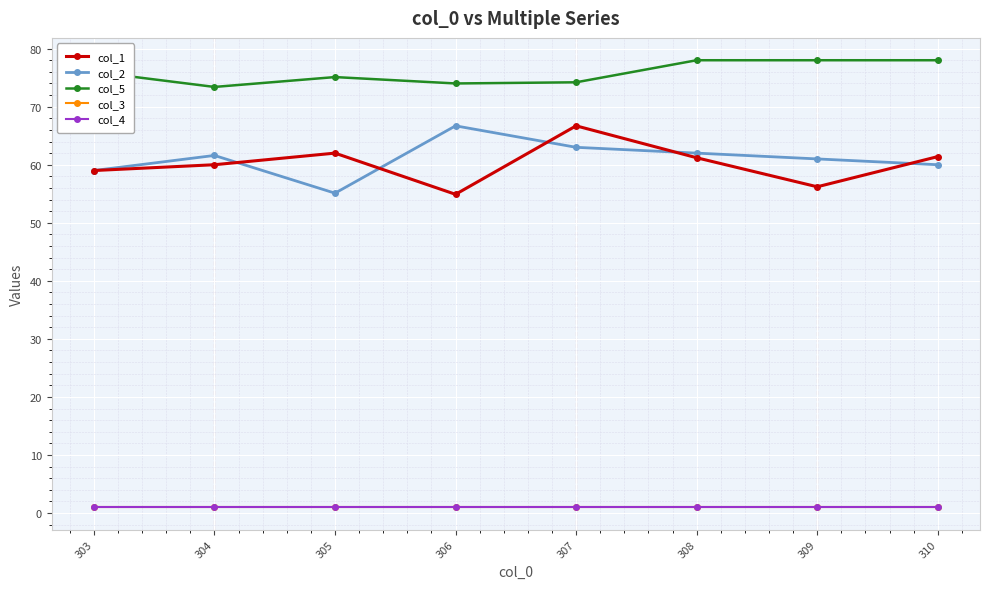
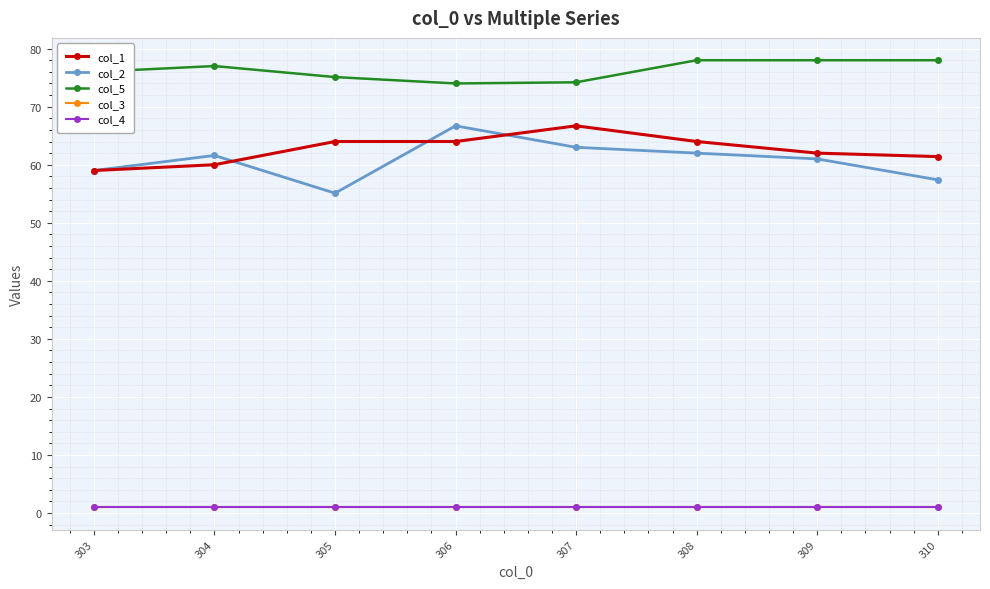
col_5, 304: 73 -> 77
col_1, 305: 62 -> 64
col_1, 306: 55 -> 64
col_1, 308: 61 -> 64
col_1, 309: 56 -> 62
col_2, 310: 60 -> 57
